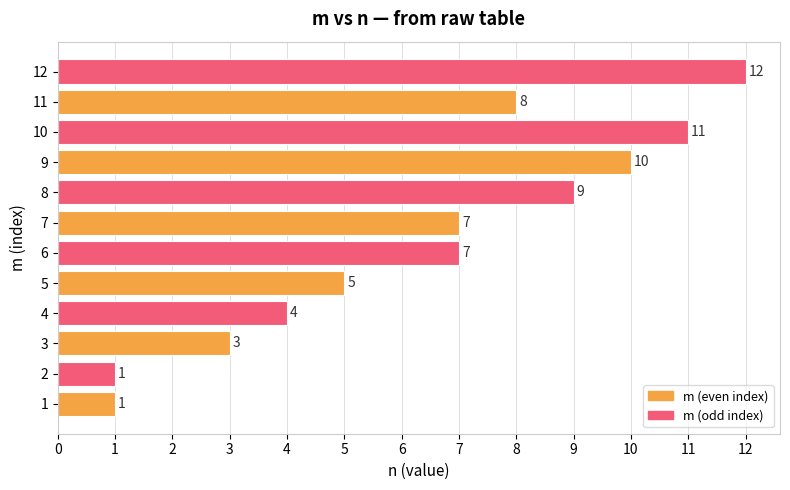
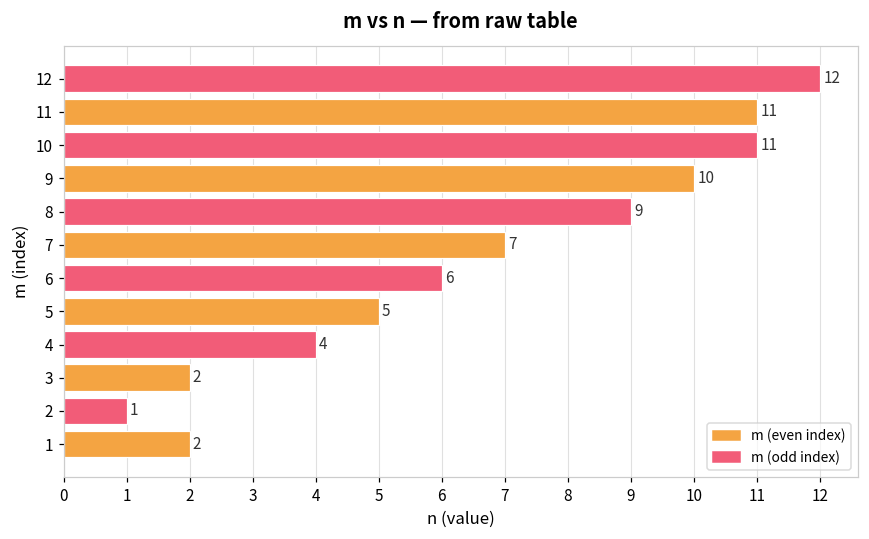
11: 8 -> 11
6: 7 -> 6
3: 3 -> 2
1: 1 -> 2
